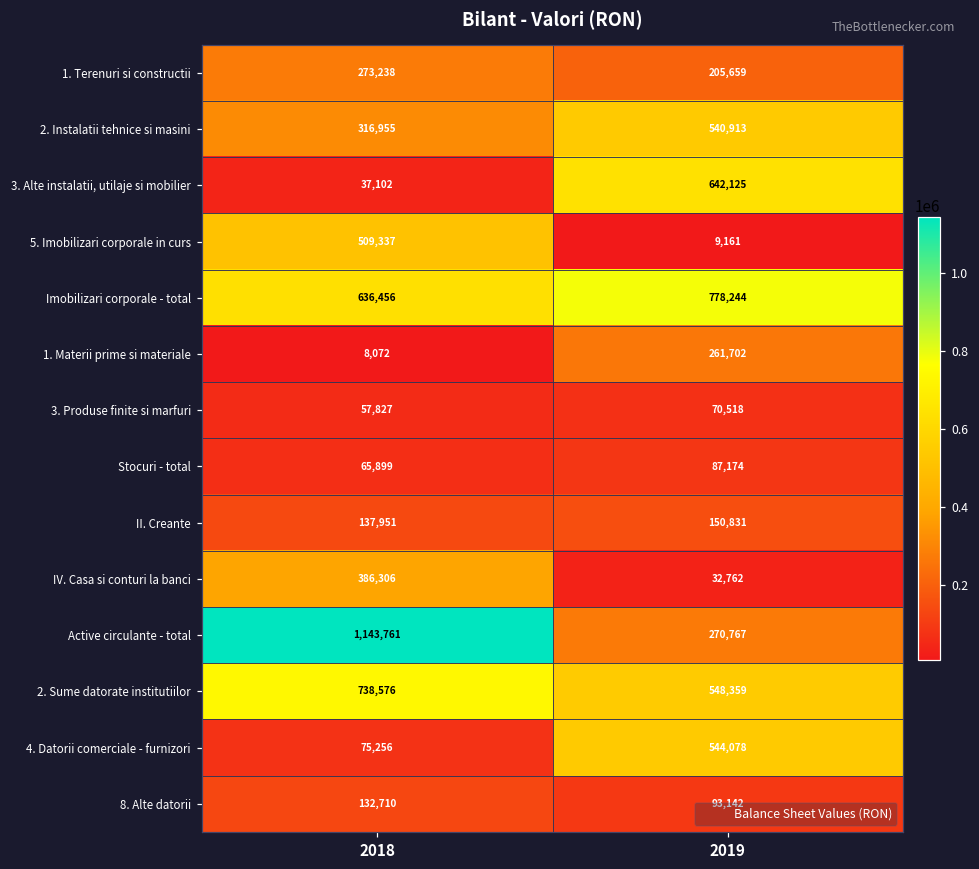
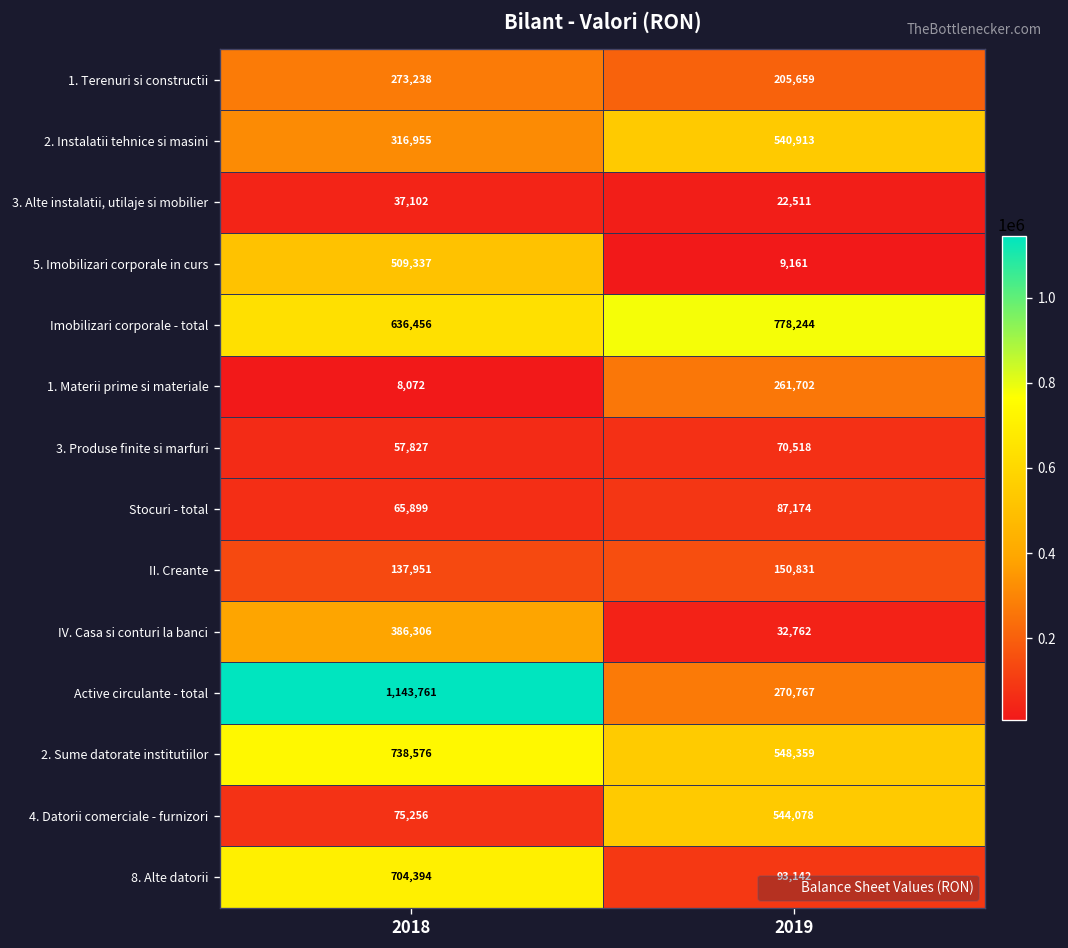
3. Alte instalatii, utilaje si mobilier, 2019: 642,125 -> 22,511
8. Alte datorii, 2018: 132,710 -> 704,394
